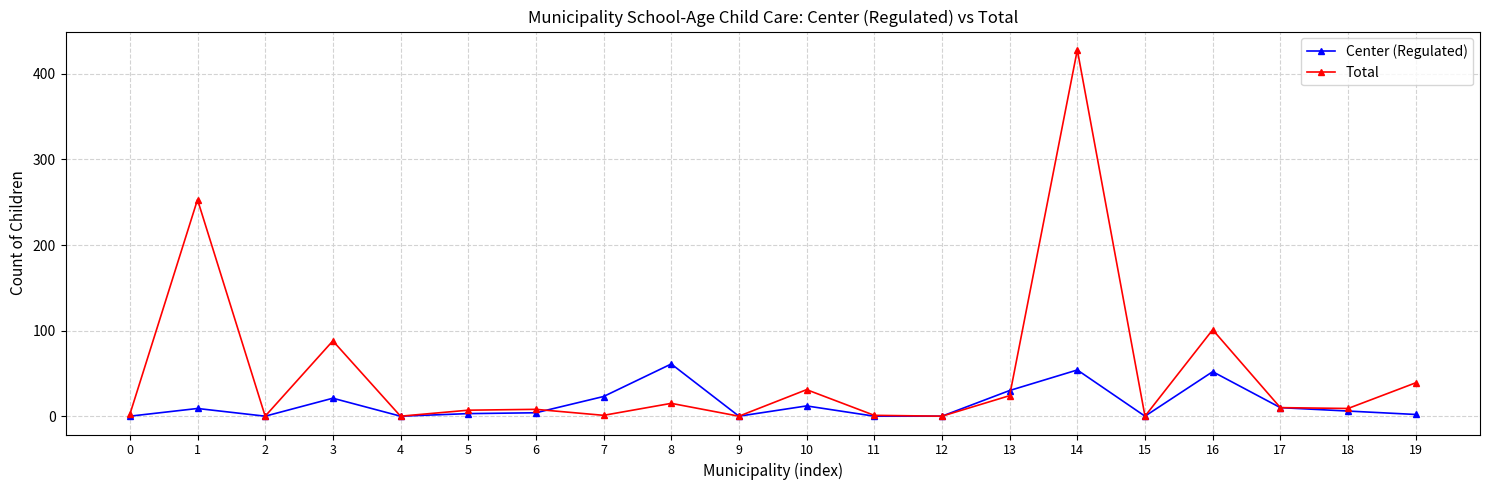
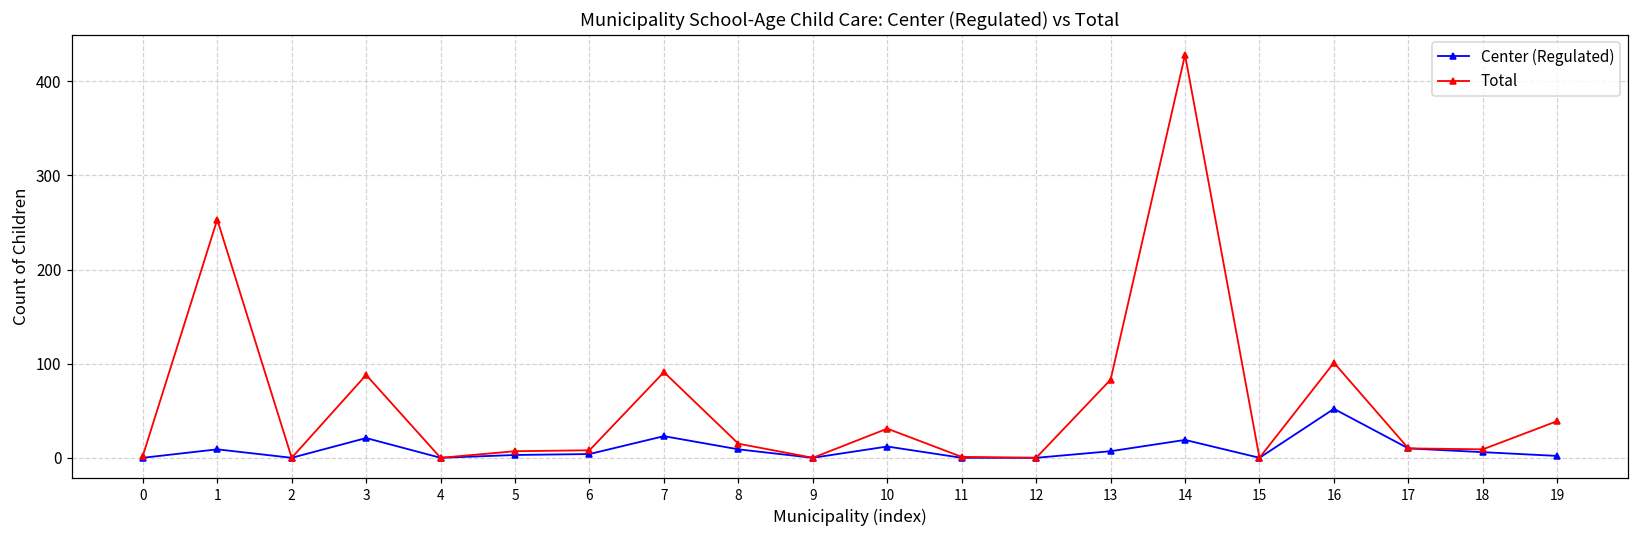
Total, 7: 0 -> 90
Center (Regulated), 8: 60 -> 10
Center (Regulated), 13: 30 -> 10
Total, 13: 20 -> 80
Center (Regulated), 14: 50 -> 20
